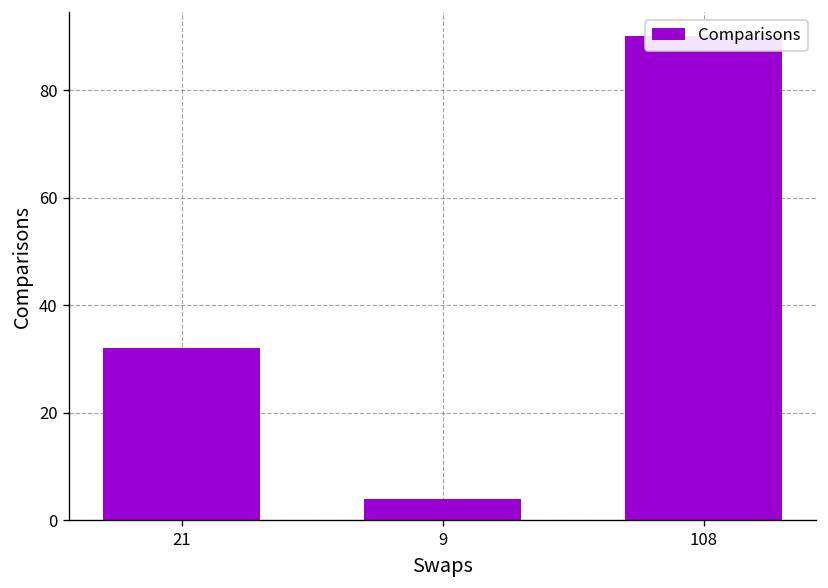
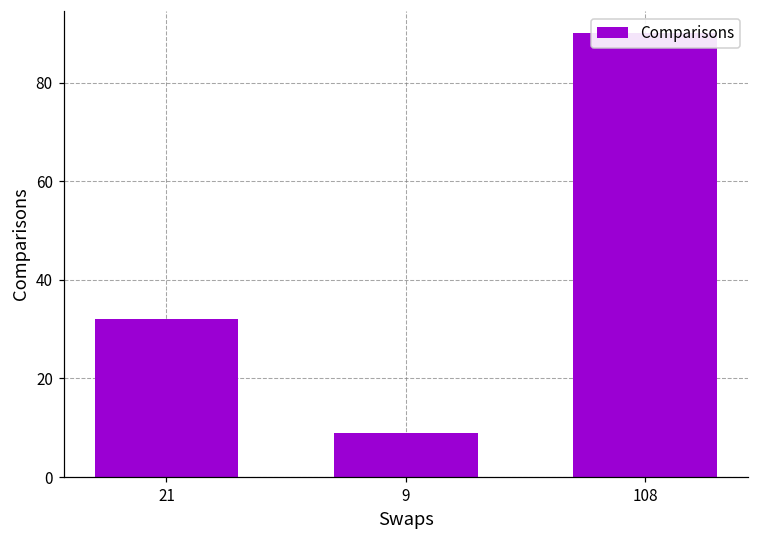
9: 4 -> 9
